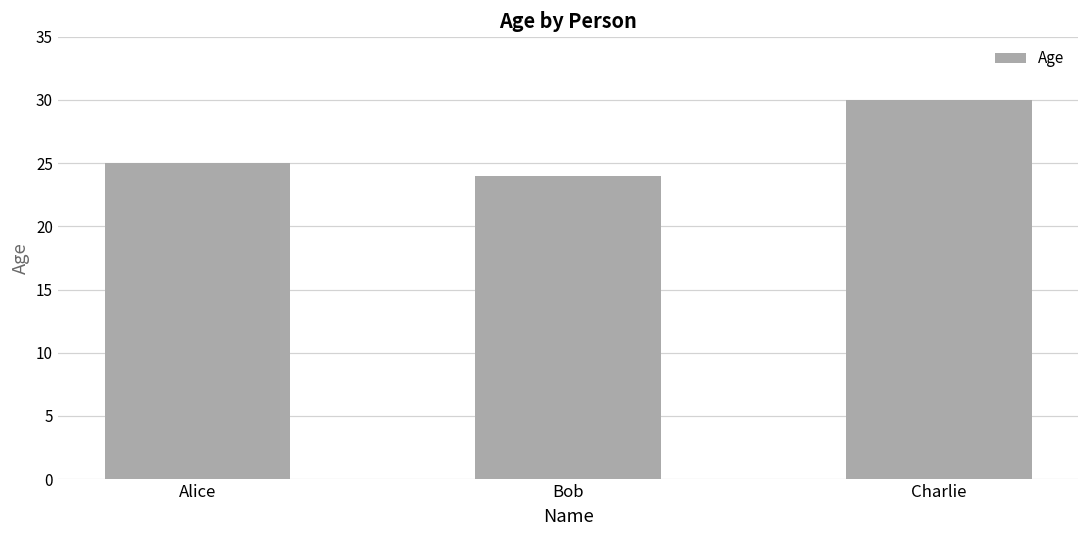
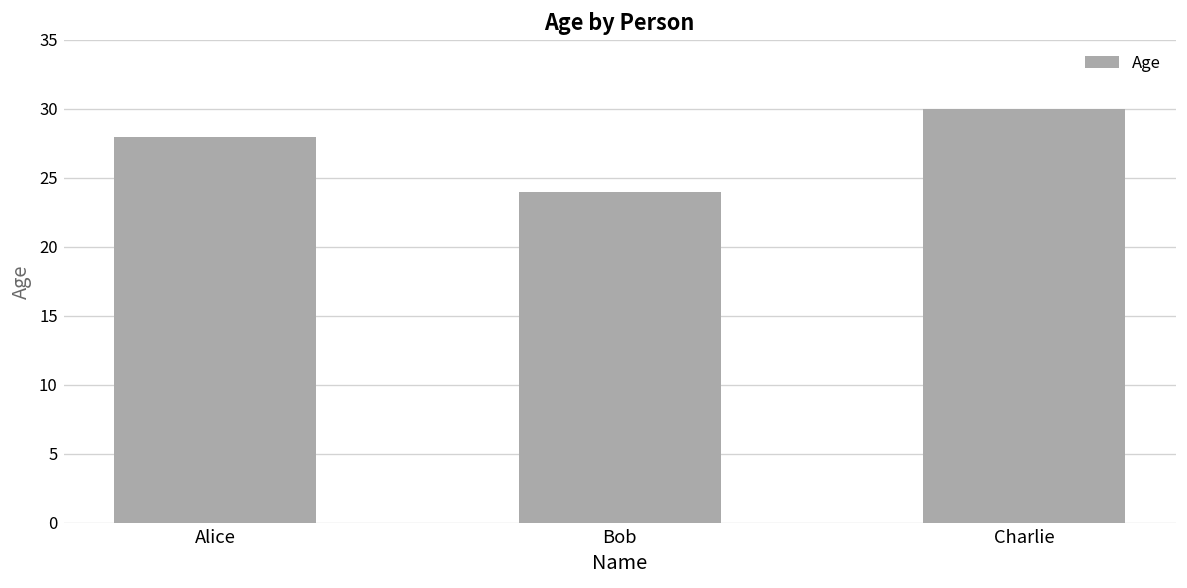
Alice: 25 -> 28
